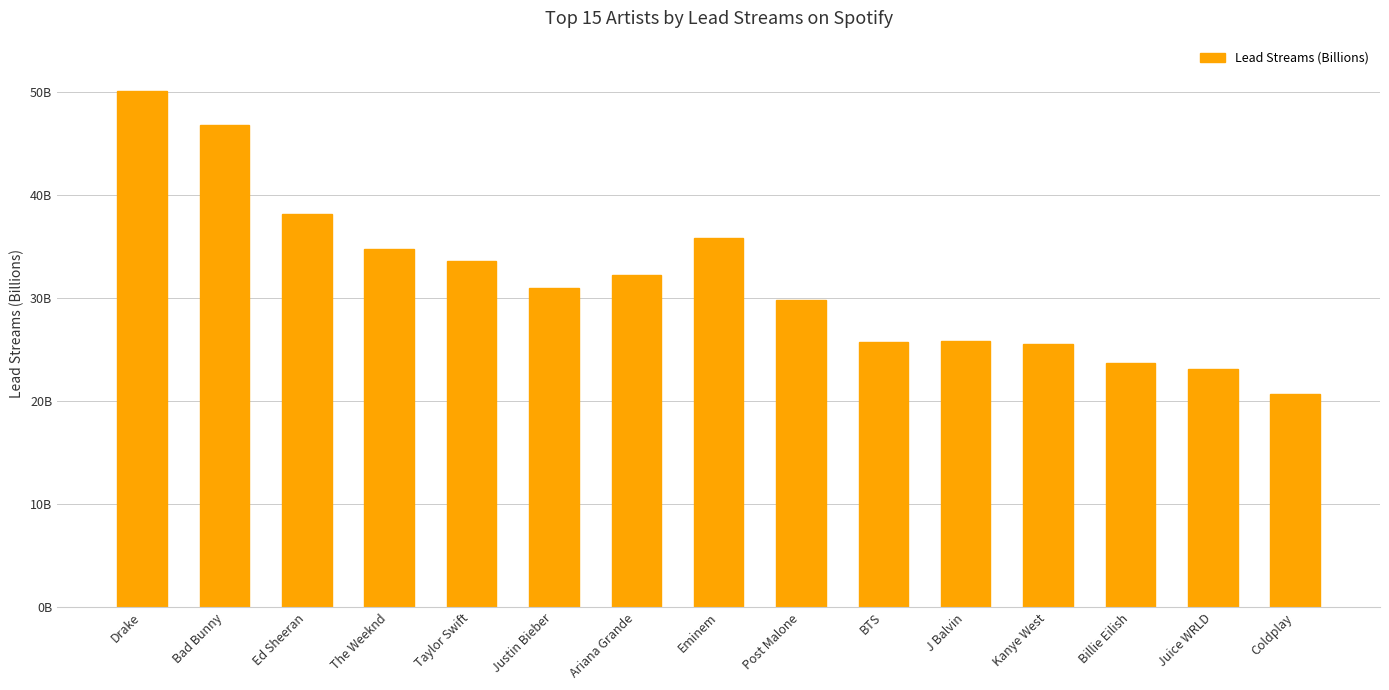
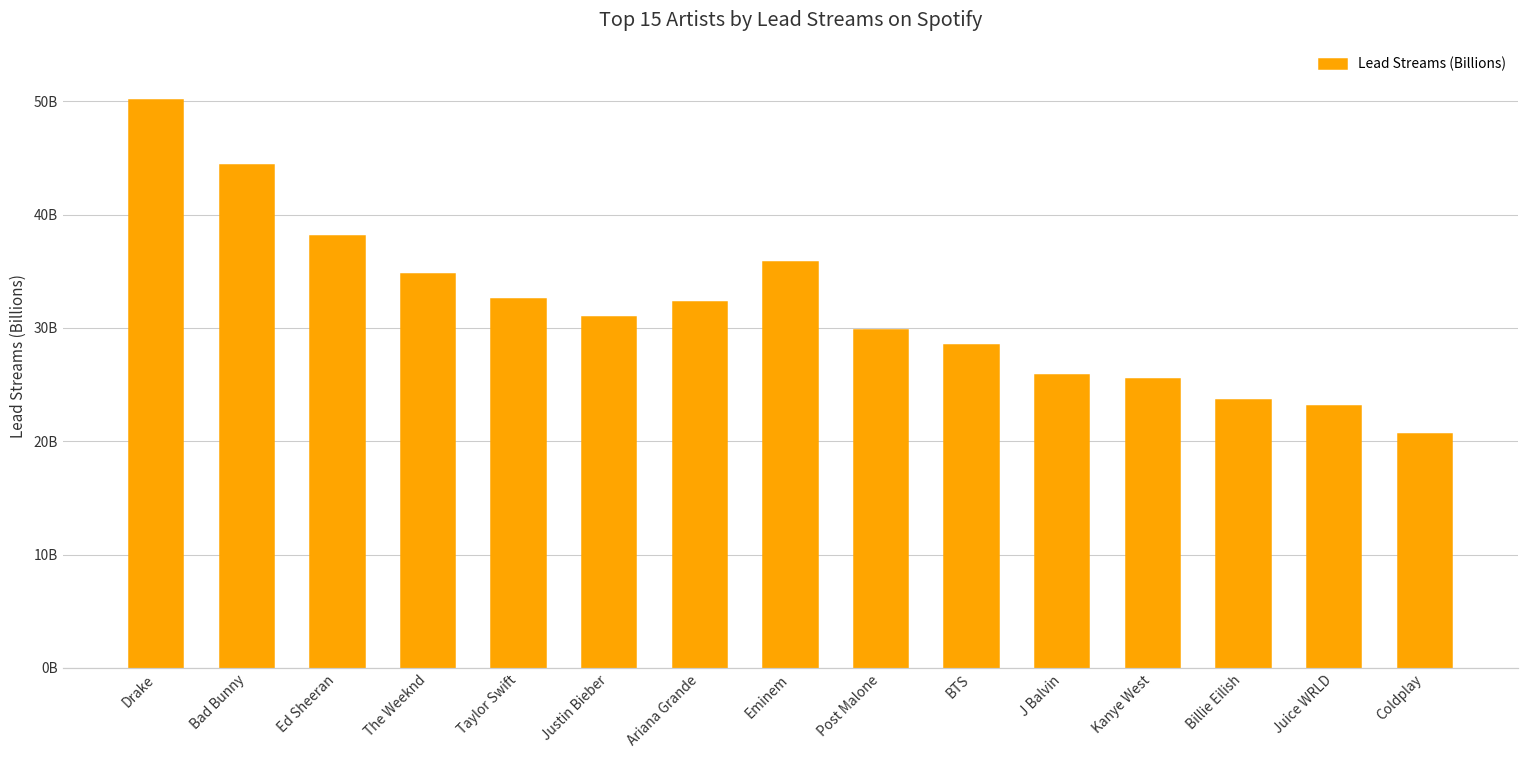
Bad Bunny: 46800000000 -> 44400000000
Taylor Swift: 33600000000 -> 32600000000
BTS: 25800000000 -> 28500000000
